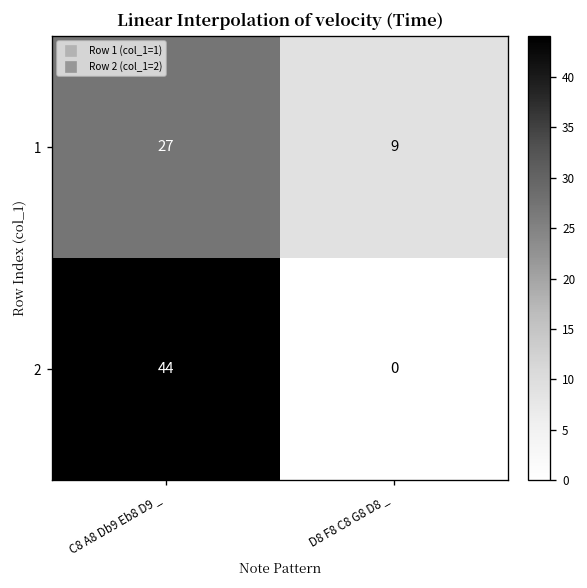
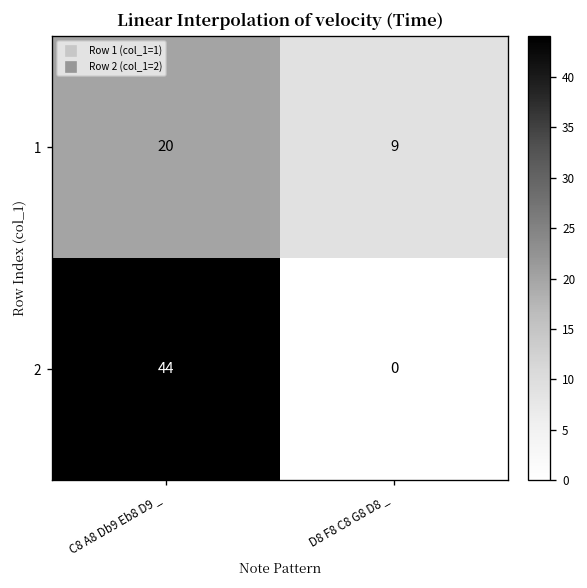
1, C8 A8 Db9 Eb8 D9 _: 27 -> 20
